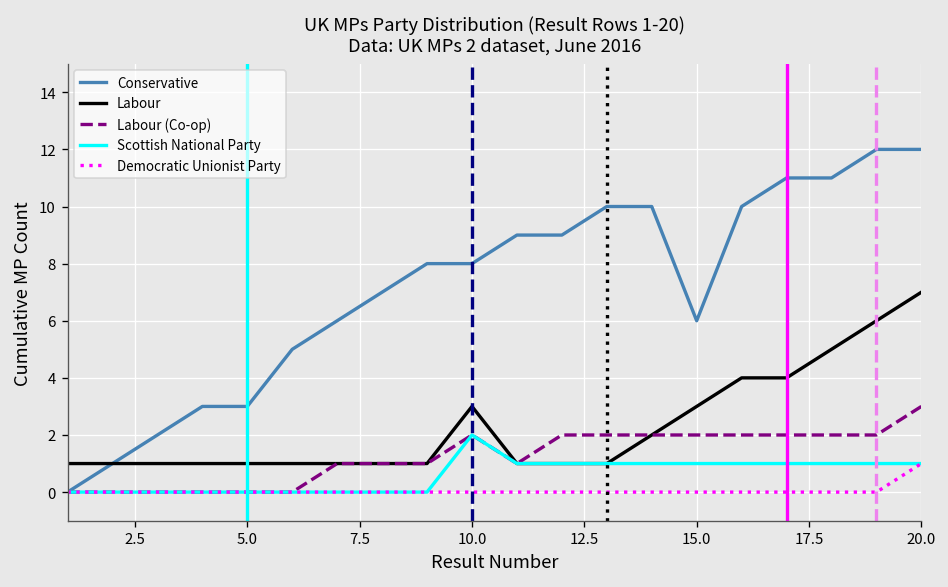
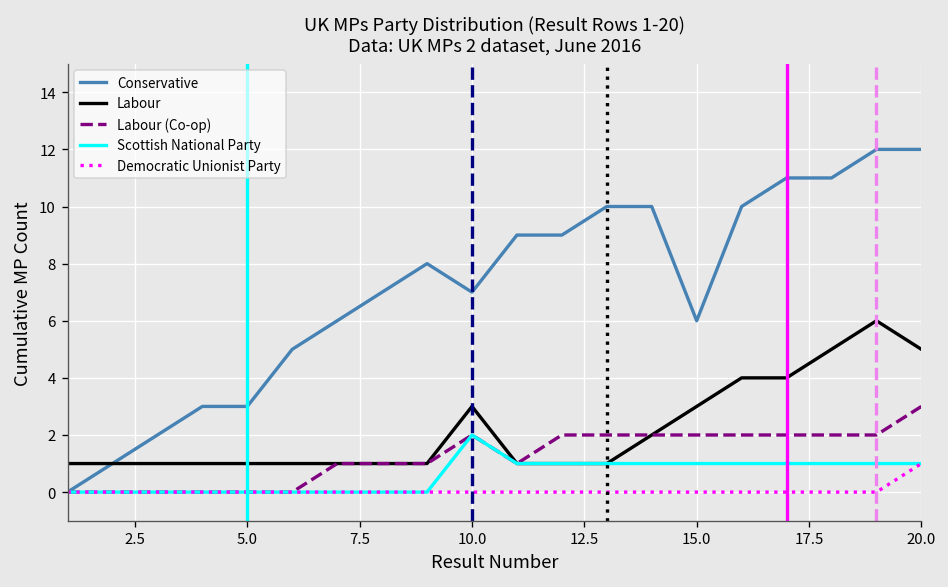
Conservative, 10.0: 8 -> 7
Labour, 20.0: 7 -> 5
